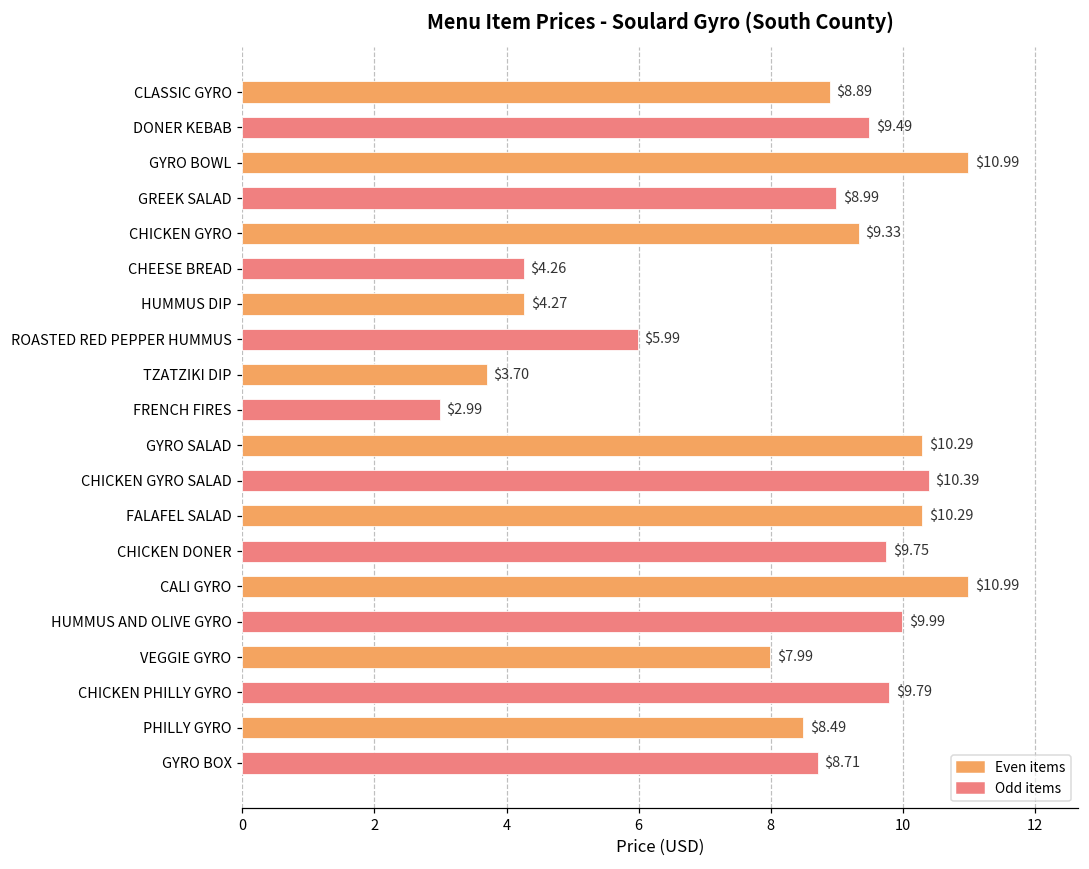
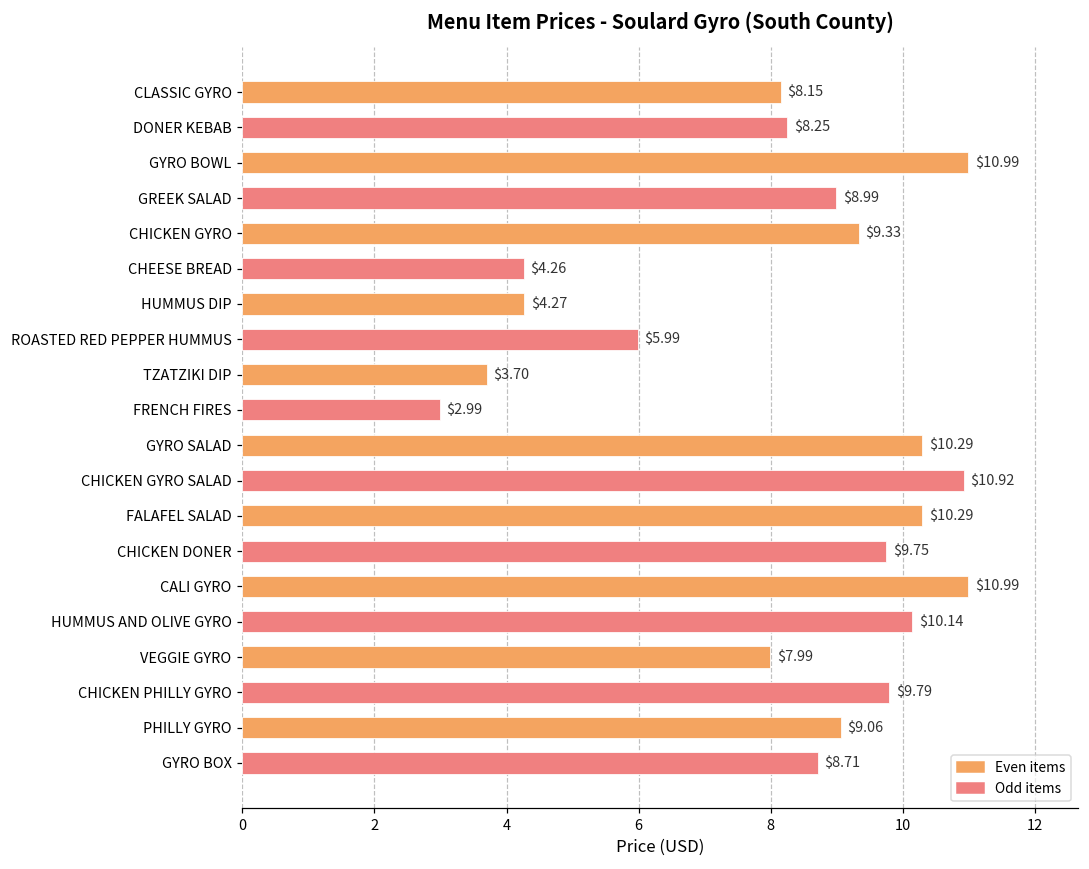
CLASSIC GYRO: $8.89 -> $8.15
DONER KEBAB: $9.49 -> $8.25
CHICKEN GYRO SALAD: $10.39 -> $10.92
HUMMUS AND OLIVE GYRO: $9.99 -> $10.14
PHILLY GYRO: $8.49 -> $9.06
